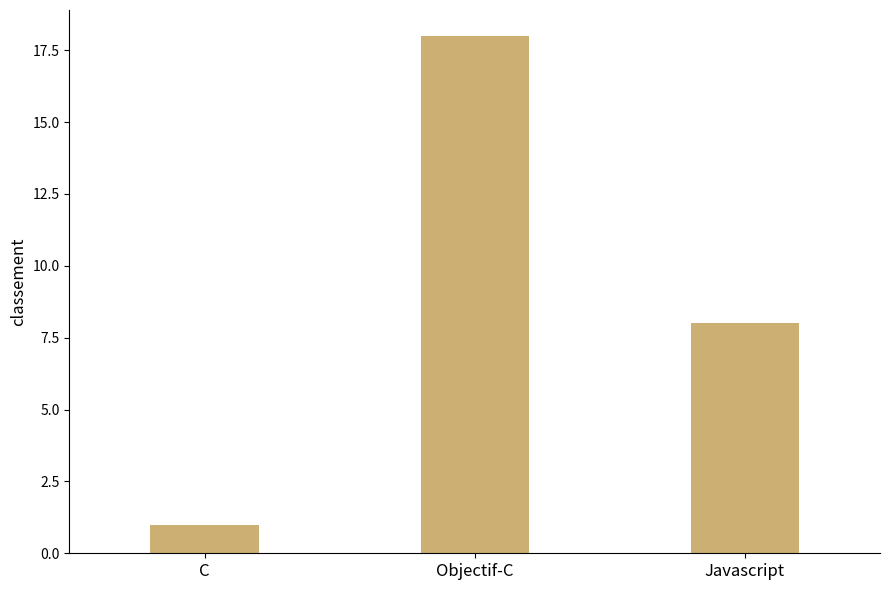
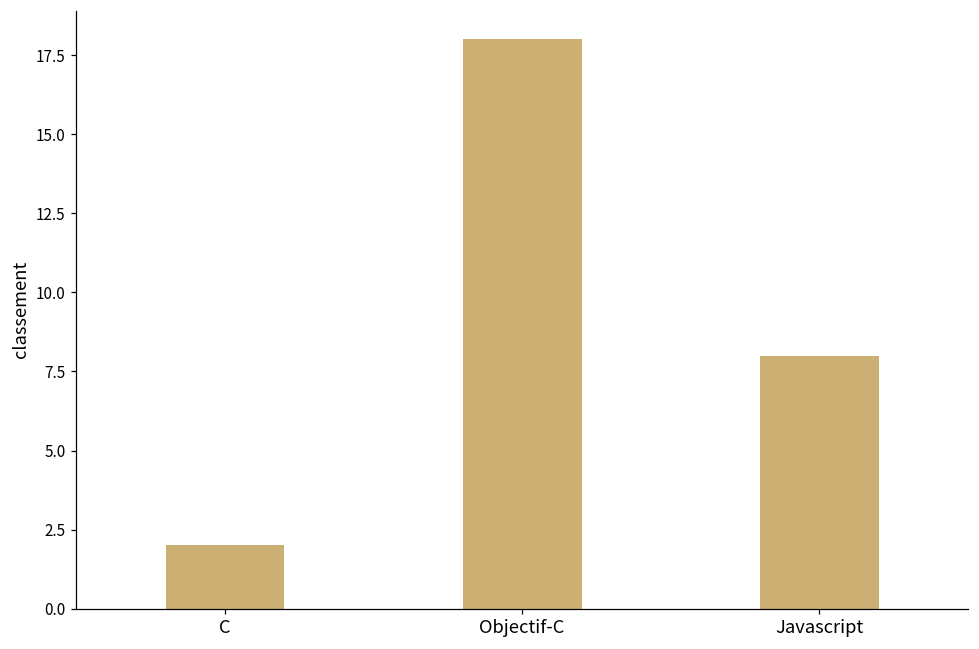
C: 1 -> 2
